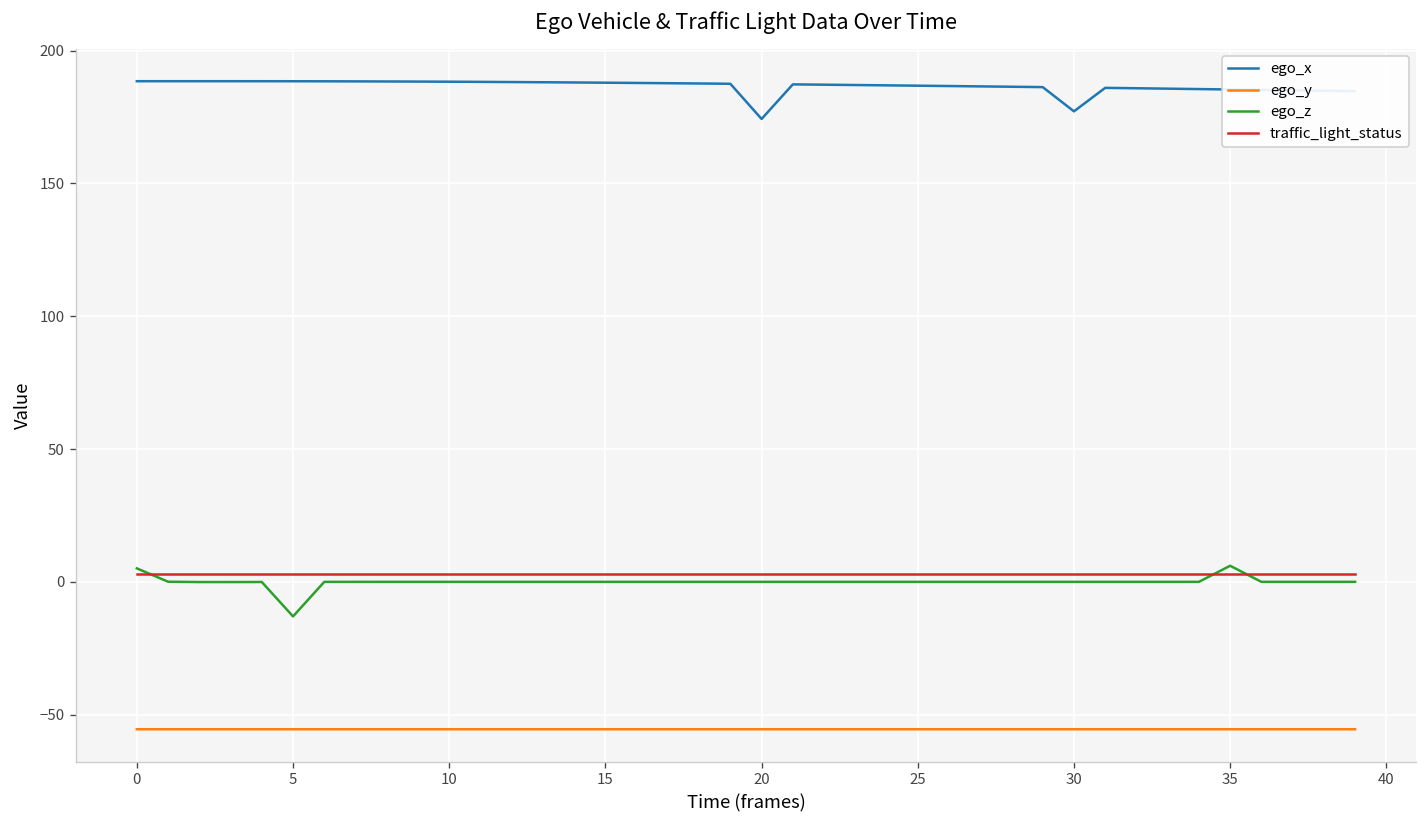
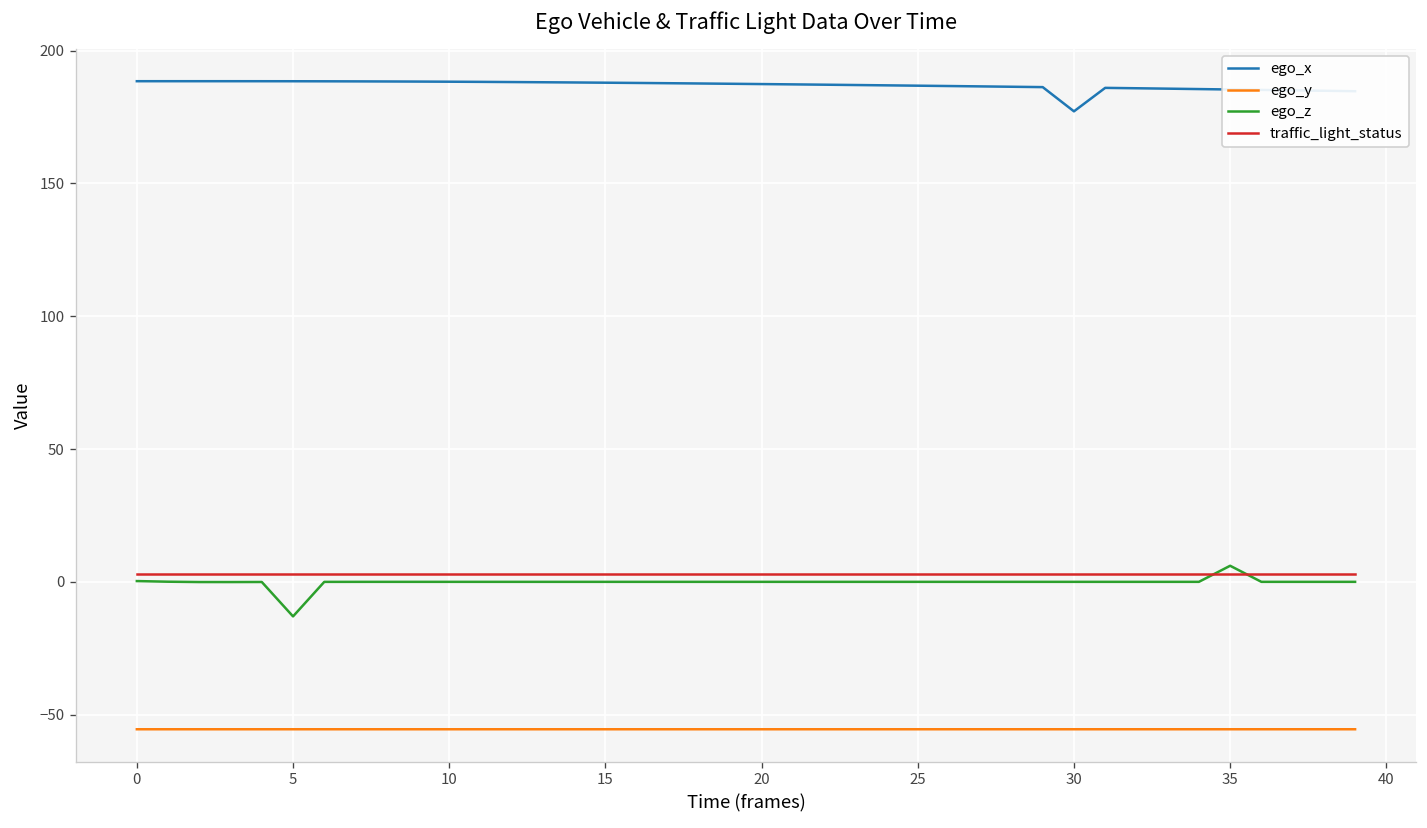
ego_z, 0: 5 -> 0
ego_x, 20: 174 -> 187
